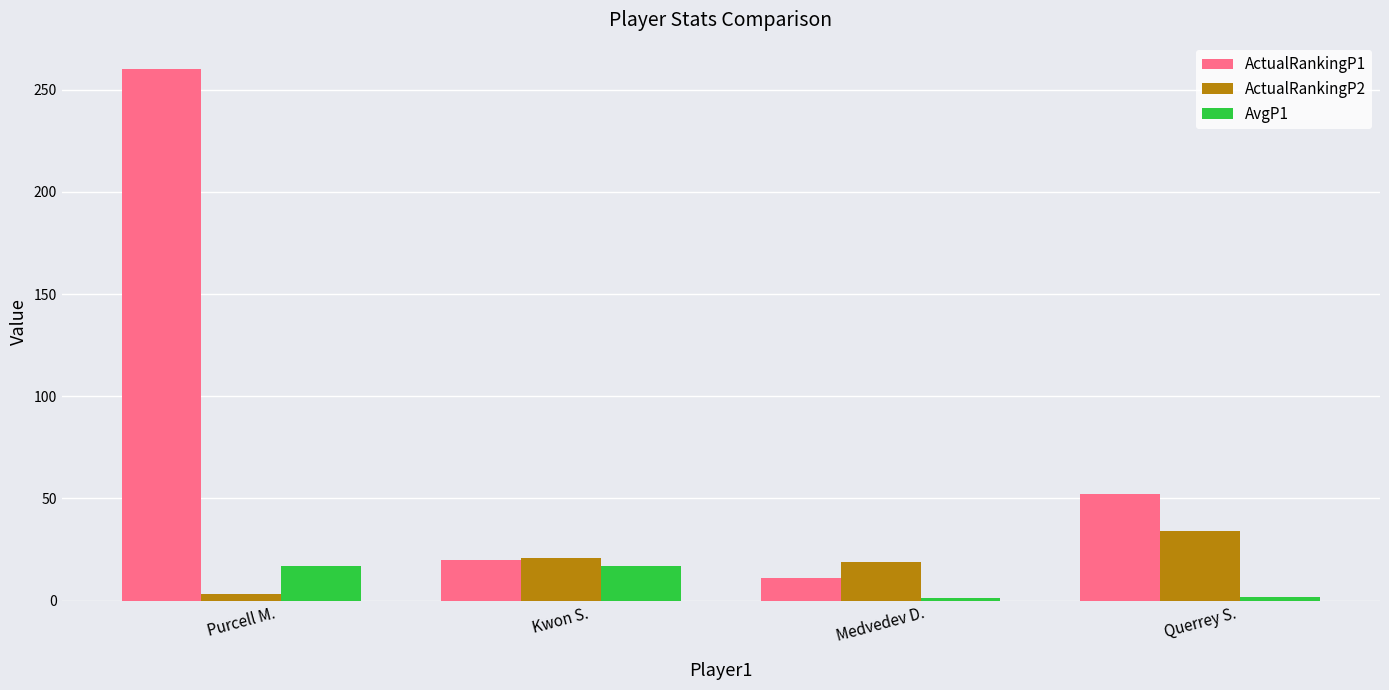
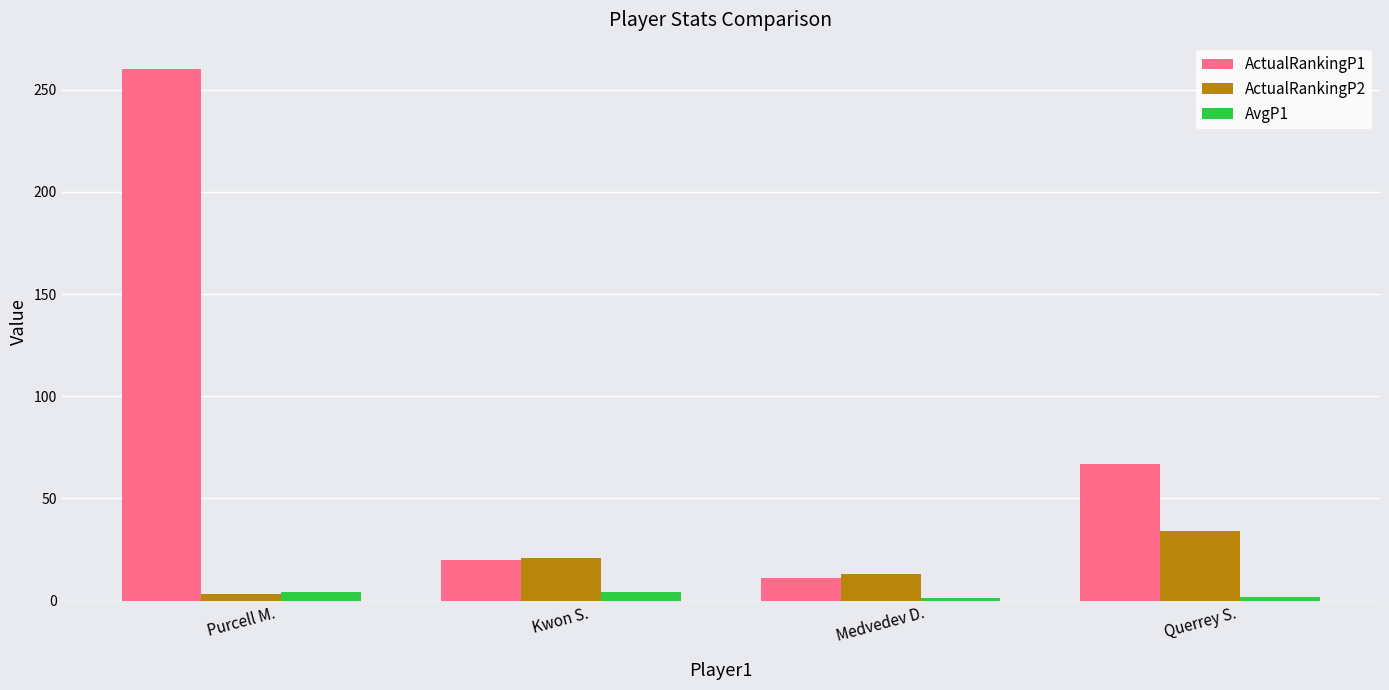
AvgP1, Purcell M.: 17 -> 4
AvgP1, Kwon S.: 17 -> 4
ActualRankingP2, Medvedev D.: 19 -> 13
ActualRankingP1, Querrey S.: 52 -> 67
